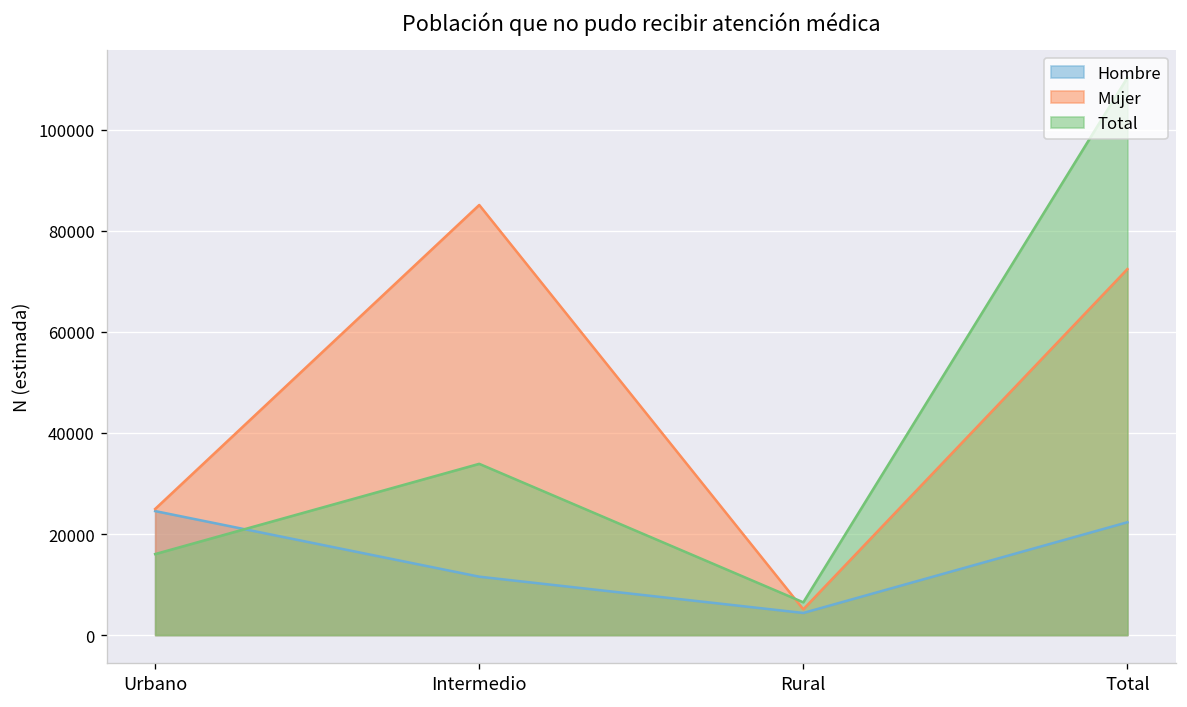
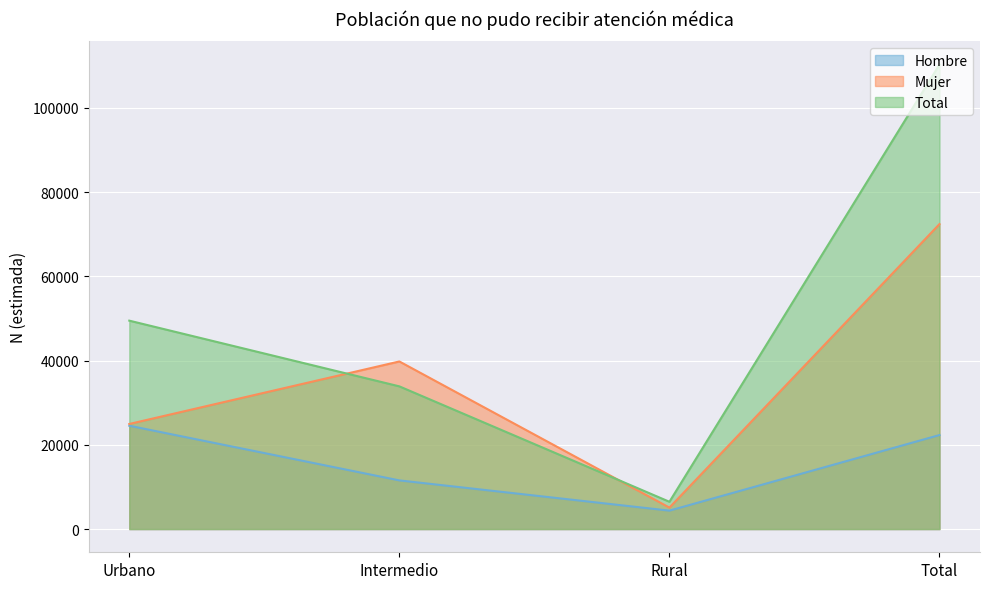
Total, Urbano: 16000 -> 49000
Mujer, Intermedio: 85000 -> 40000
